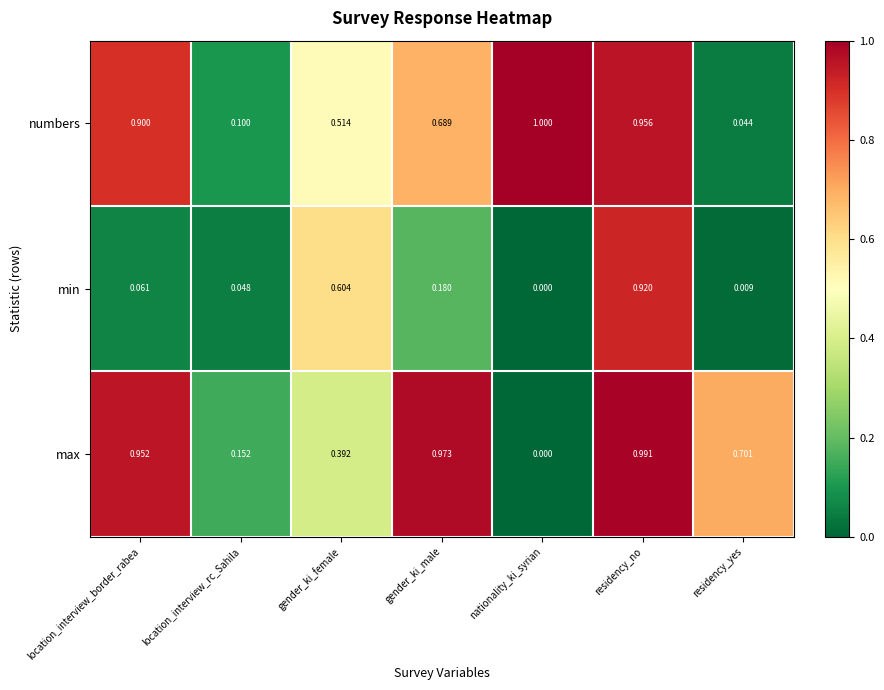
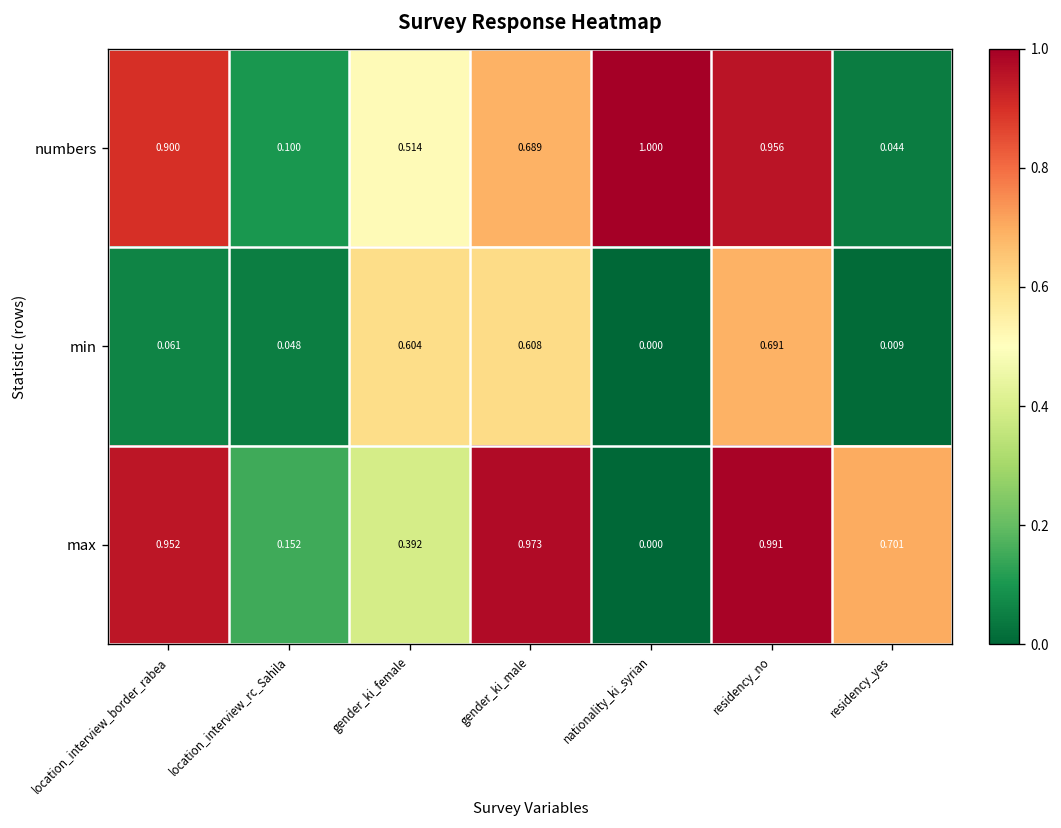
min, gender_ki_male: 0.180 -> 0.608
min, residency_no: 0.920 -> 0.691
